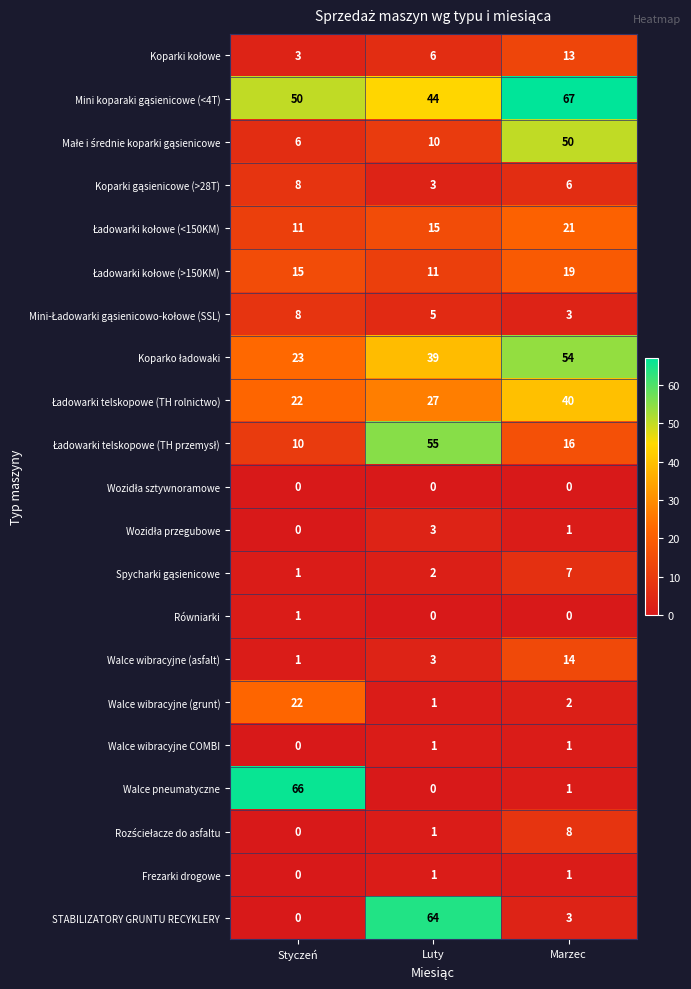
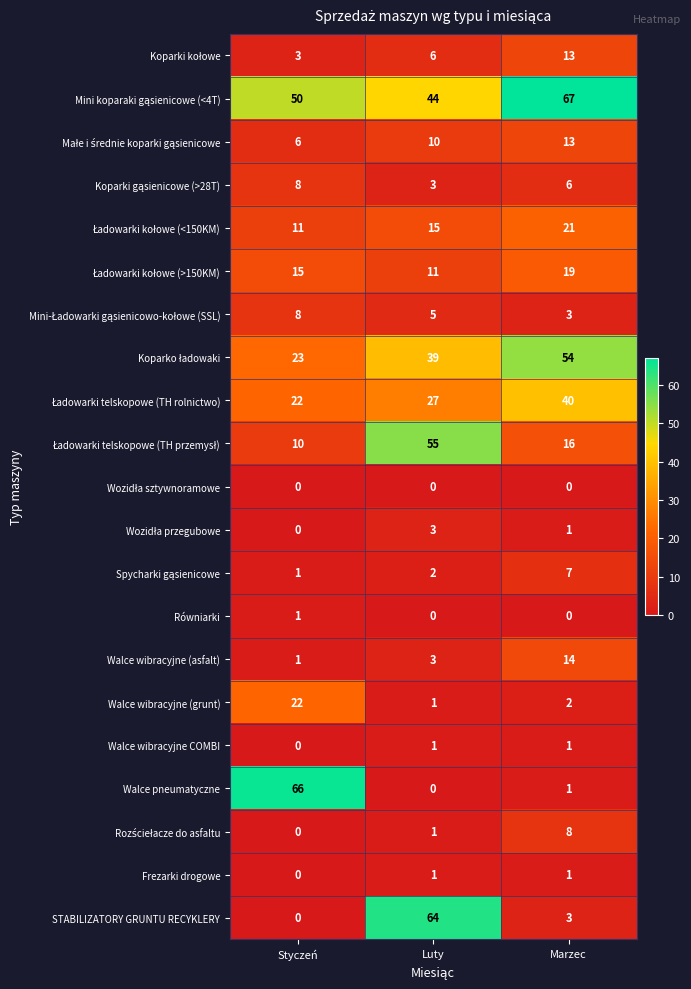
Małe i średnie koparki gąsienicowe, Marzec: 50 -> 13
